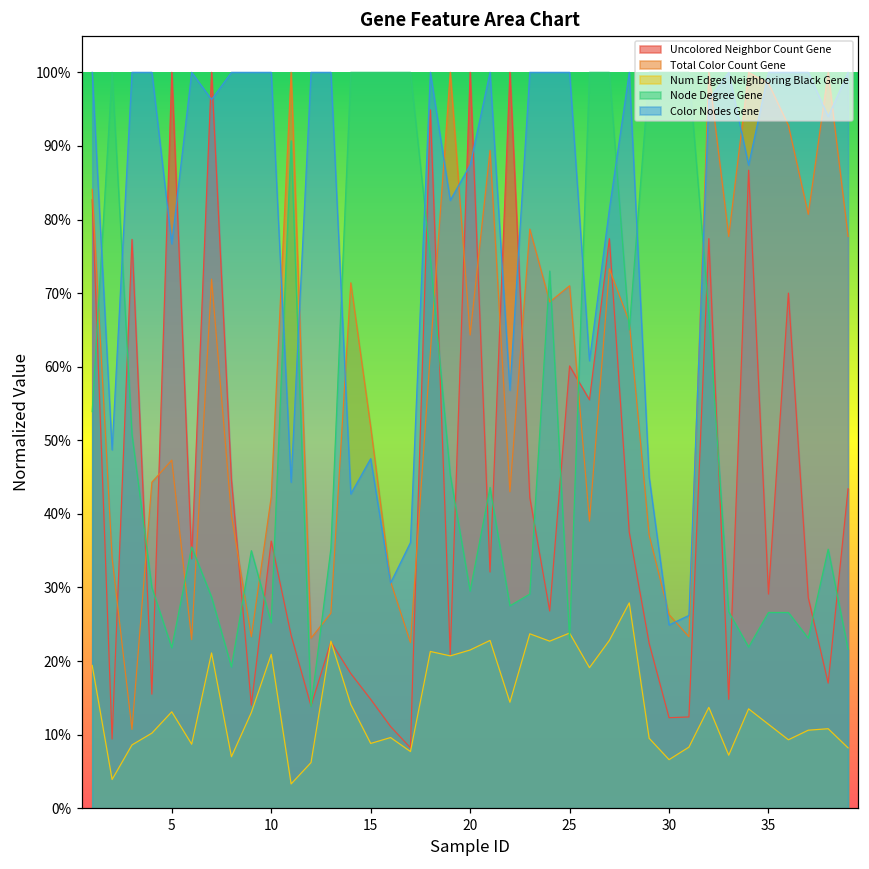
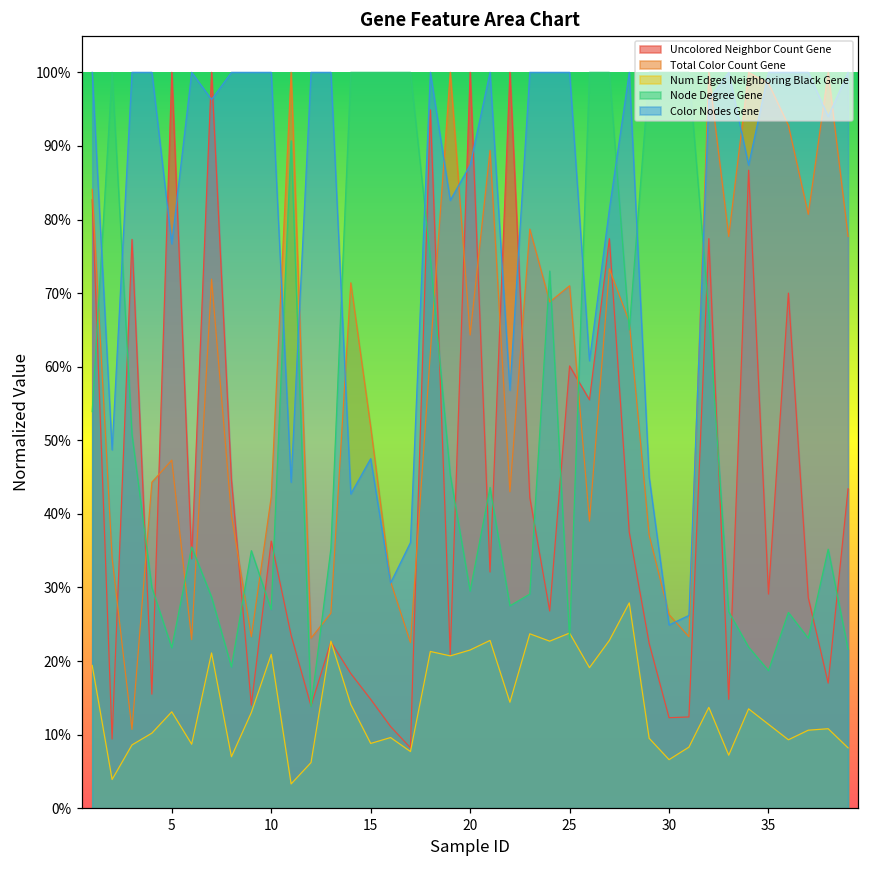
Node Degree Gene, 10: 25% -> 27%
Node Degree Gene, 35: 27% -> 19%
